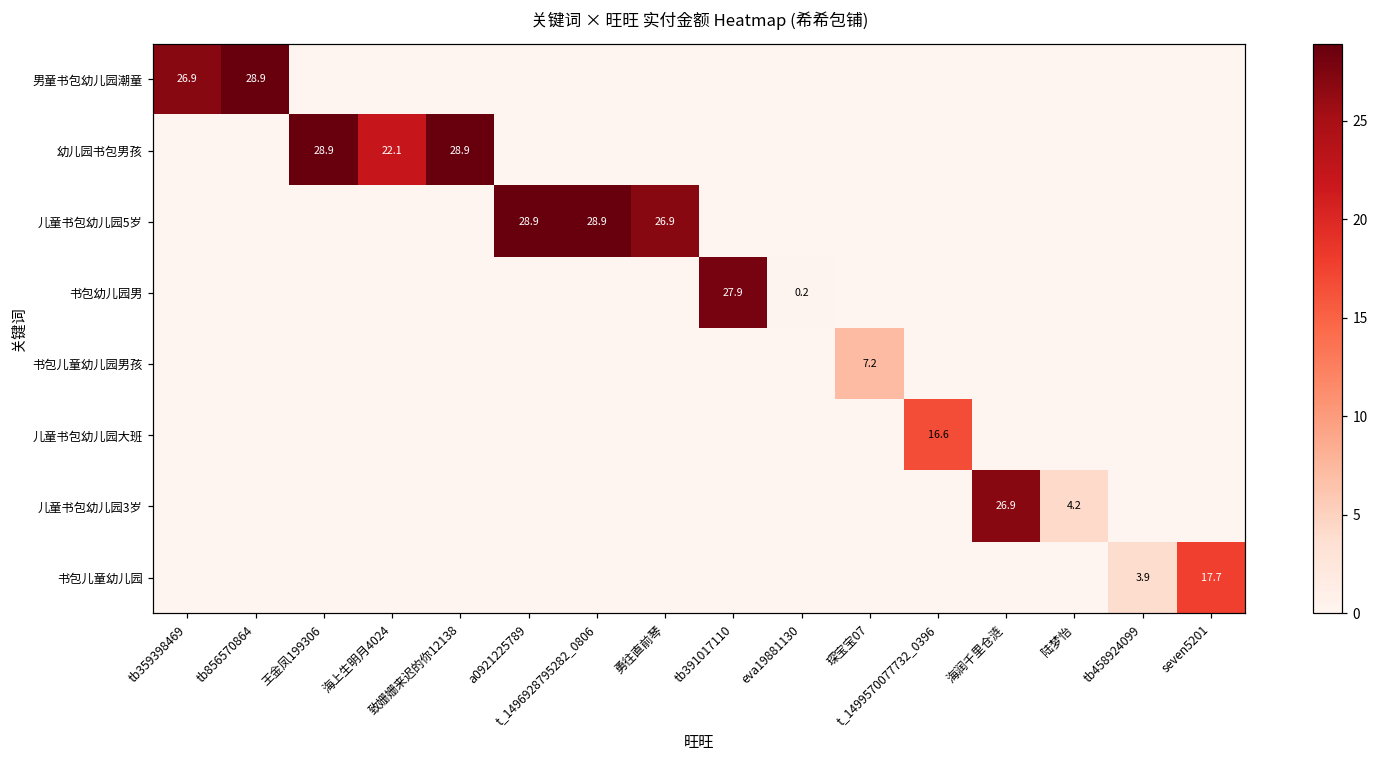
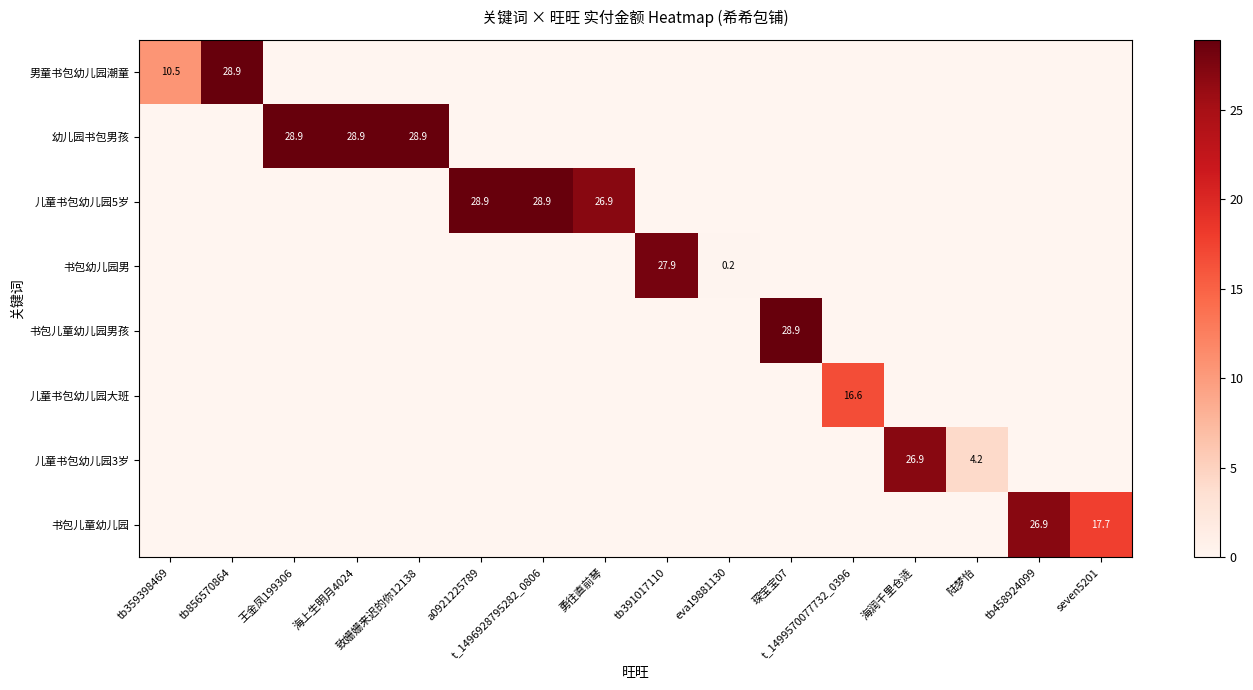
男童书包幼儿园潮童, tb359398469: 26.9 -> 10.5
幼儿园书包男孩, 海上生明月4024: 22.1 -> 28.9
书包儿童幼儿园男孩, 琛宝宝07: 7.2 -> 28.9
书包儿童幼儿园, tb458924099: 3.9 -> 26.9
